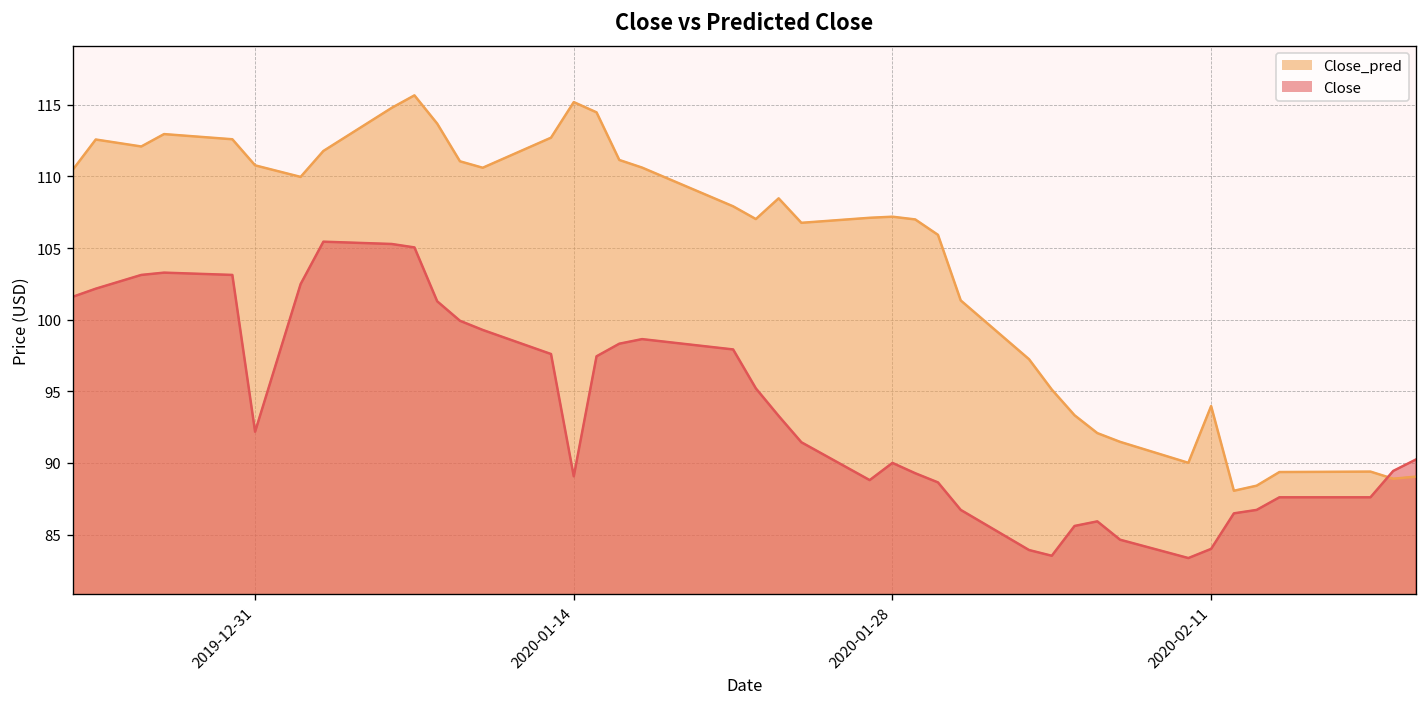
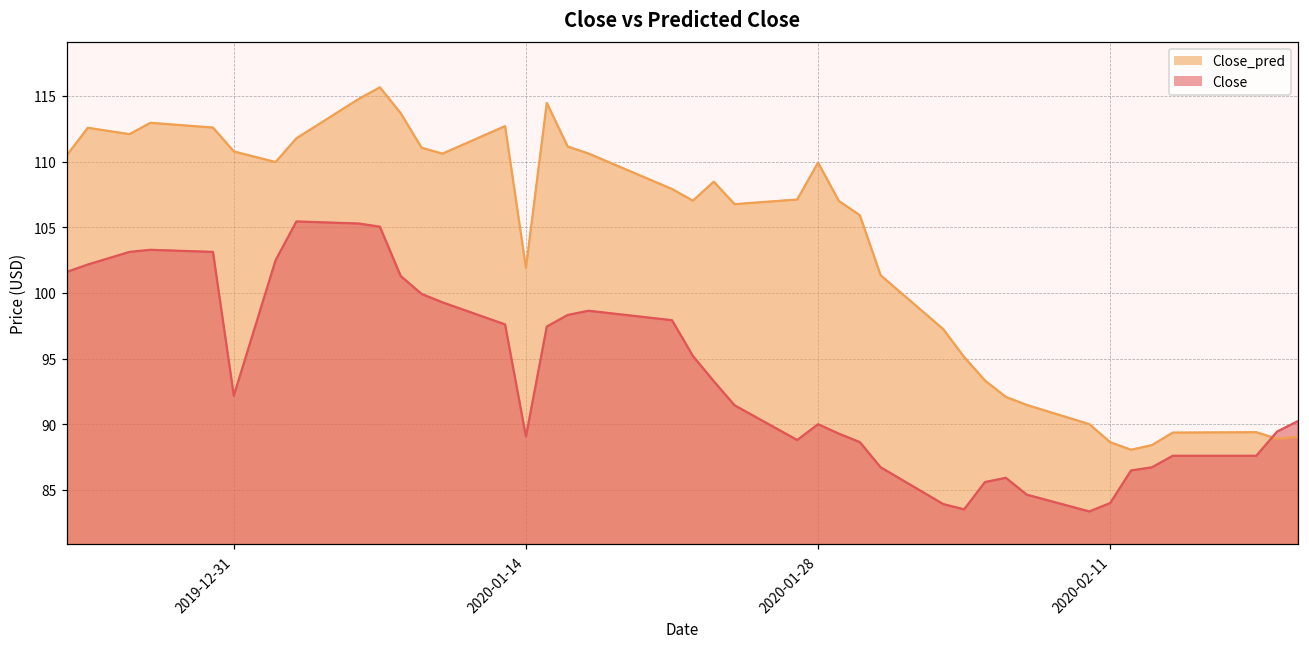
Close_pred, 2020-01-14: 115.2 -> 101.9
Close_pred, 2020-01-28: 107.2 -> 109.9
Close_pred, 2020-02-11: 94.0 -> 88.6
